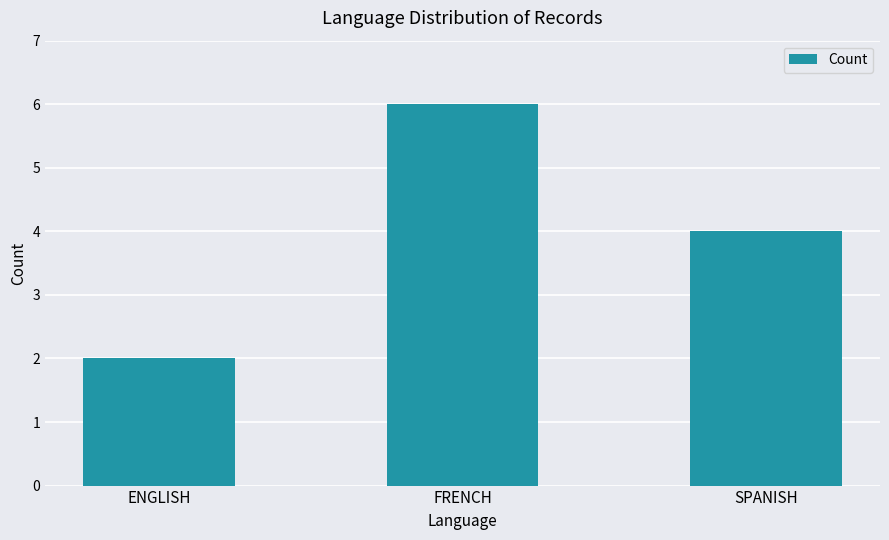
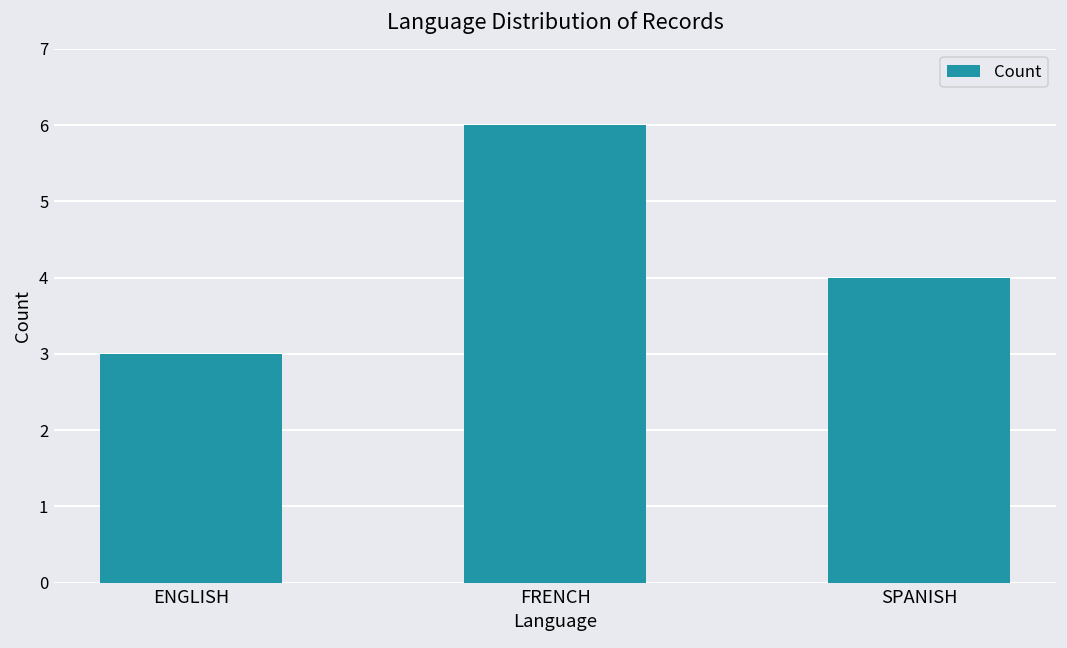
ENGLISH: 2 -> 3
